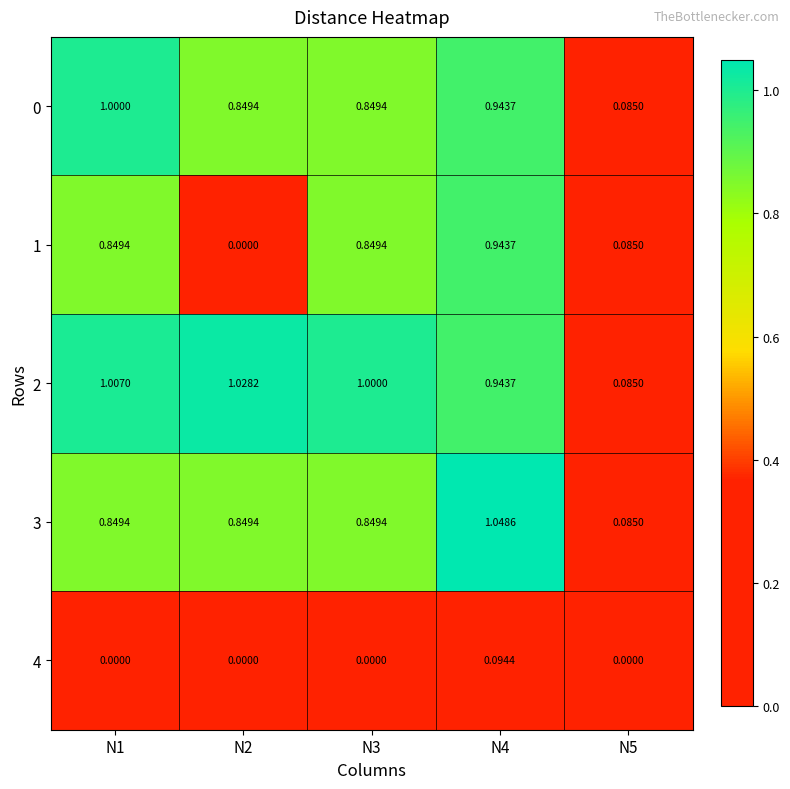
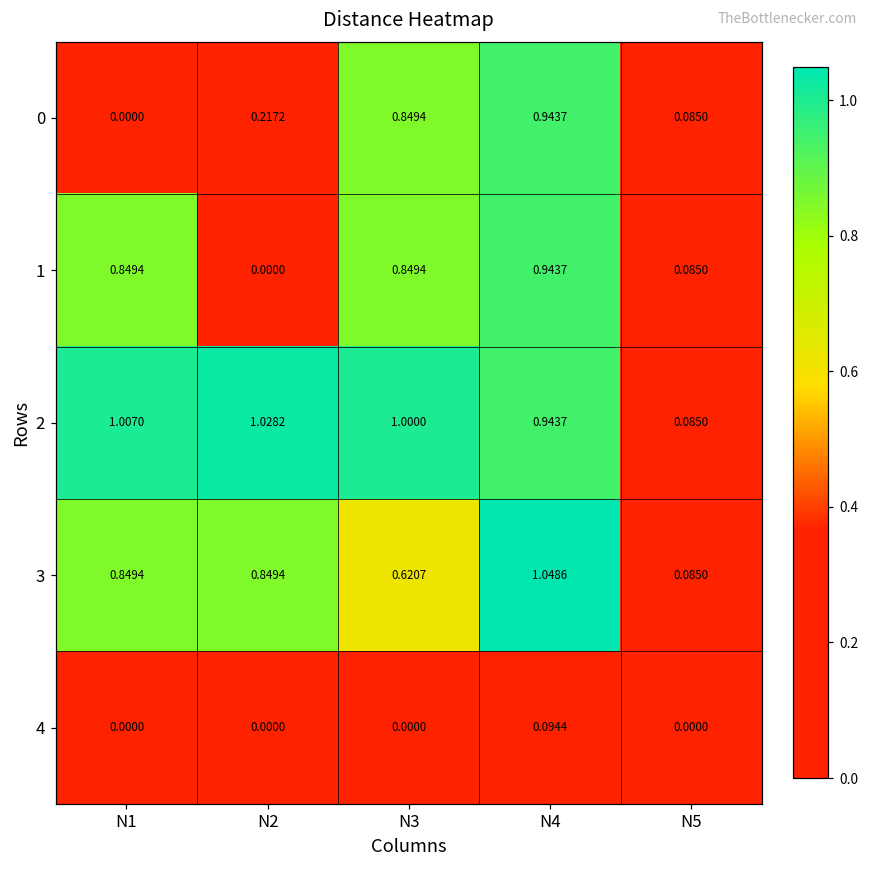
0, N1: 1.0000 -> 0.0000
0, N2: 0.8494 -> 0.2172
3, N3: 0.8494 -> 0.6207
